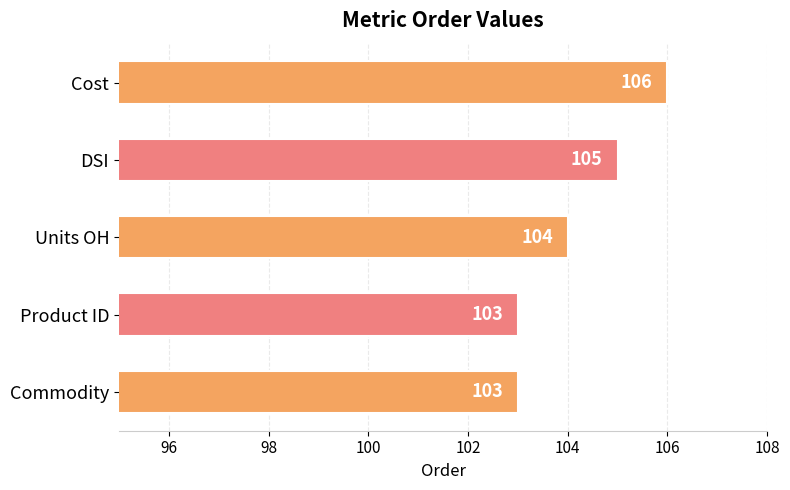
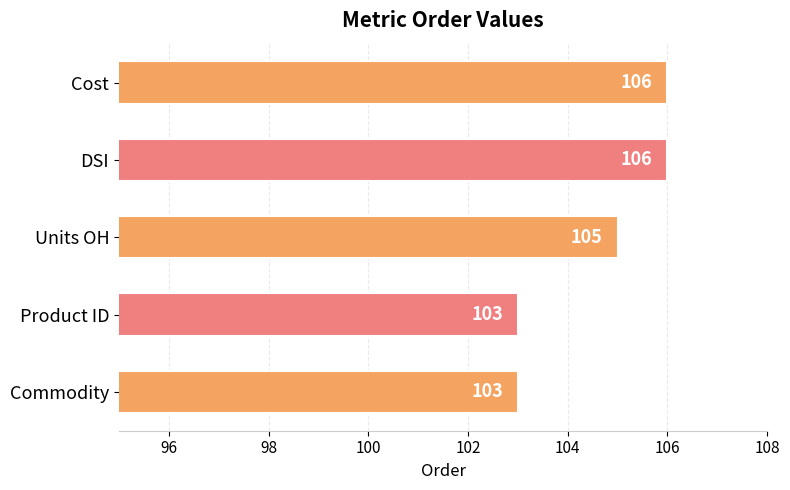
DSI: 105 -> 106
Units OH: 104 -> 105
